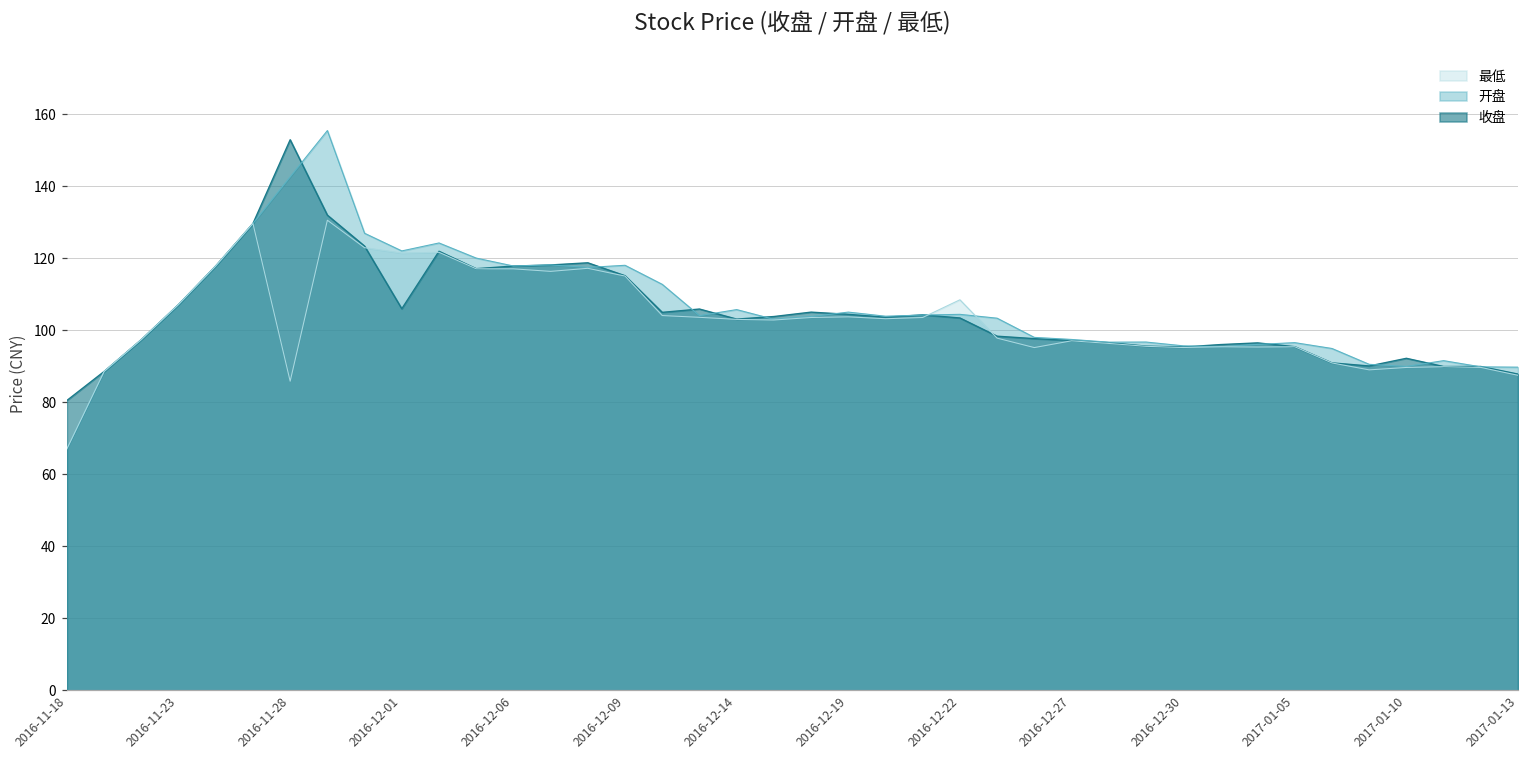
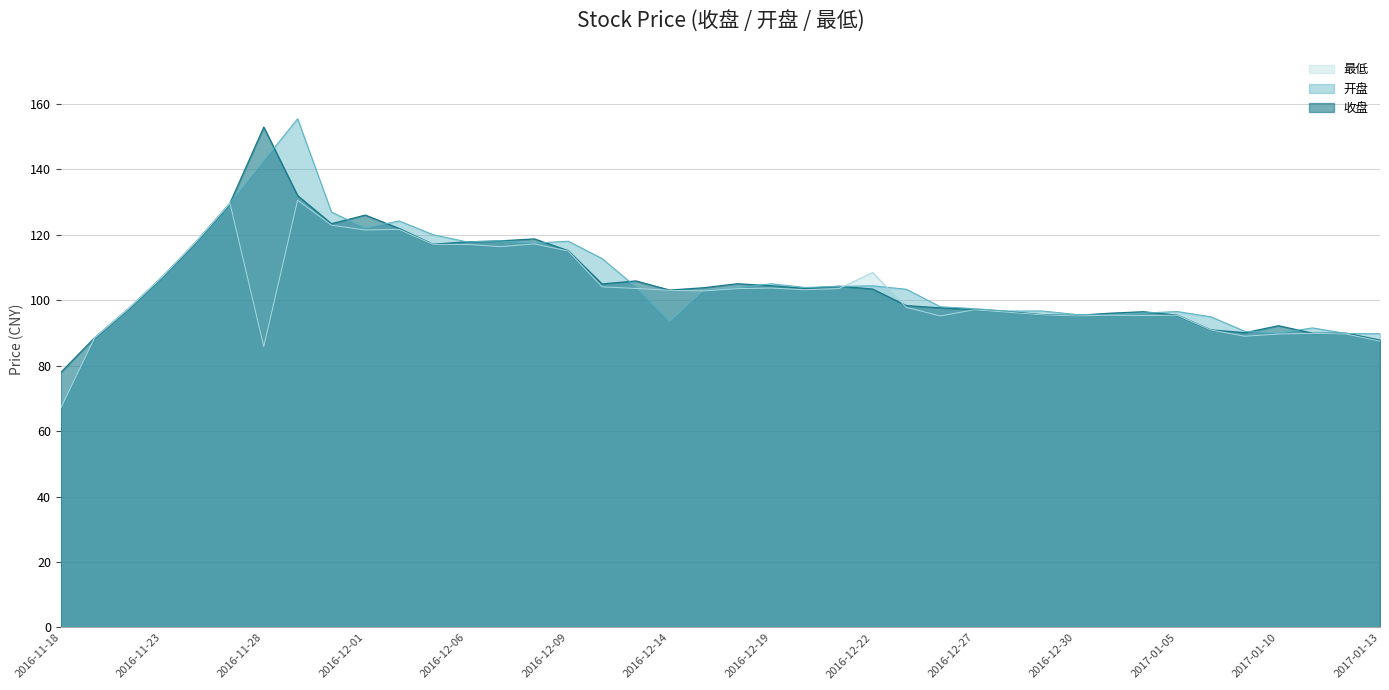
收盘, 2016-11-18: 80 -> 78
收盘, 2016-12-01: 106 -> 126
开盘, 2016-12-14: 106 -> 94
